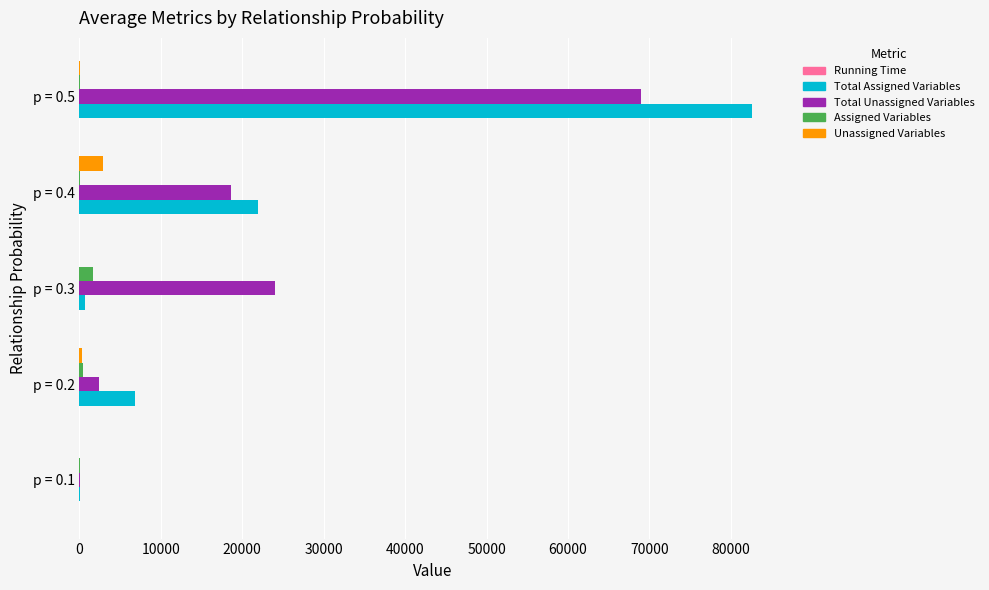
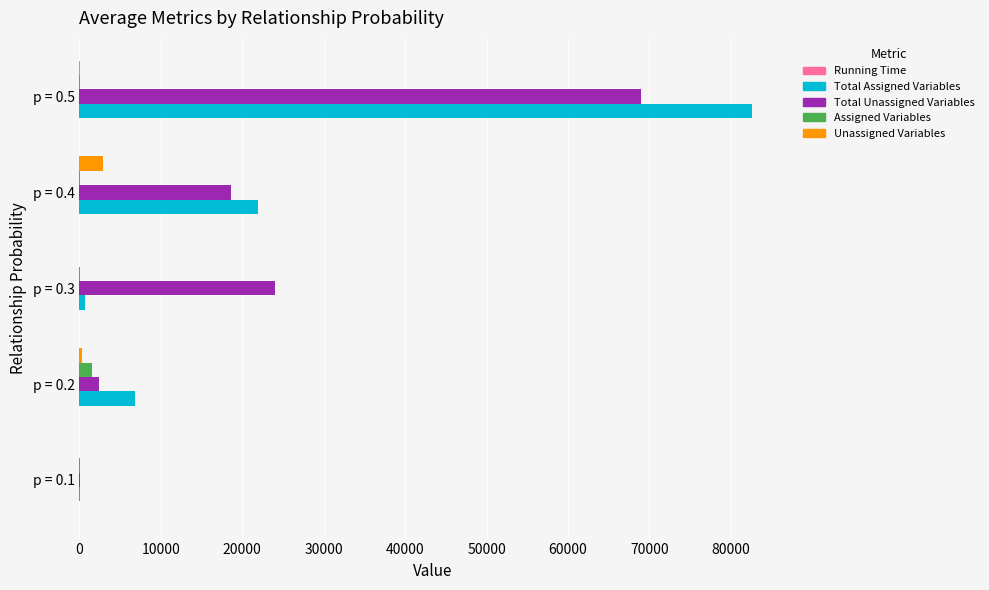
Assigned Variables, p = 0.3: 2000 -> 0
Assigned Variables, p = 0.2: 0 -> 2000
